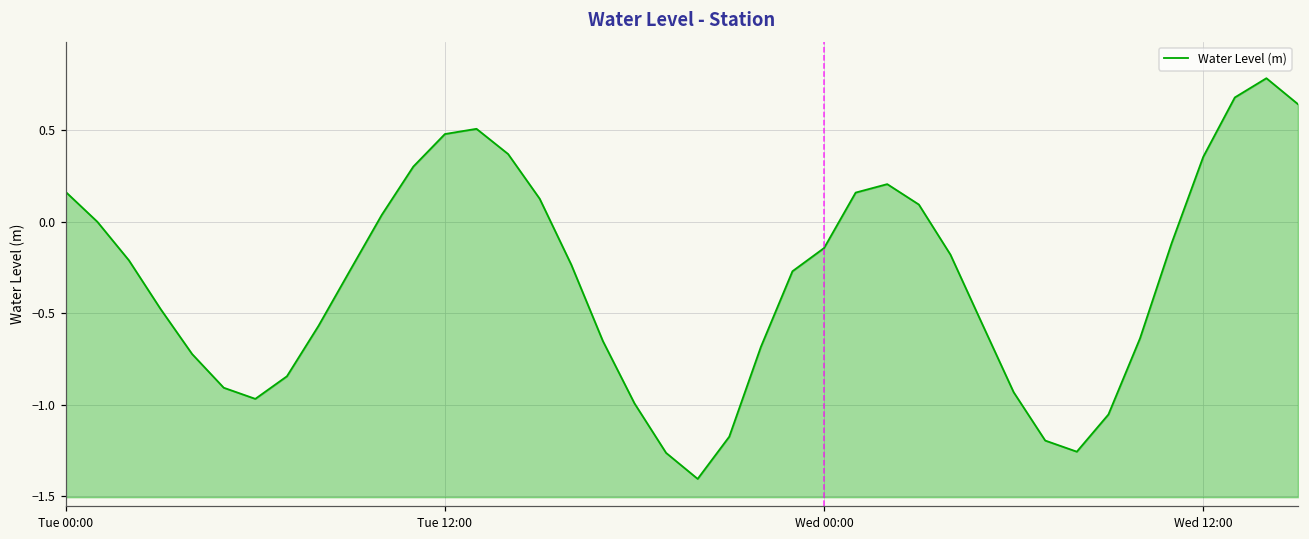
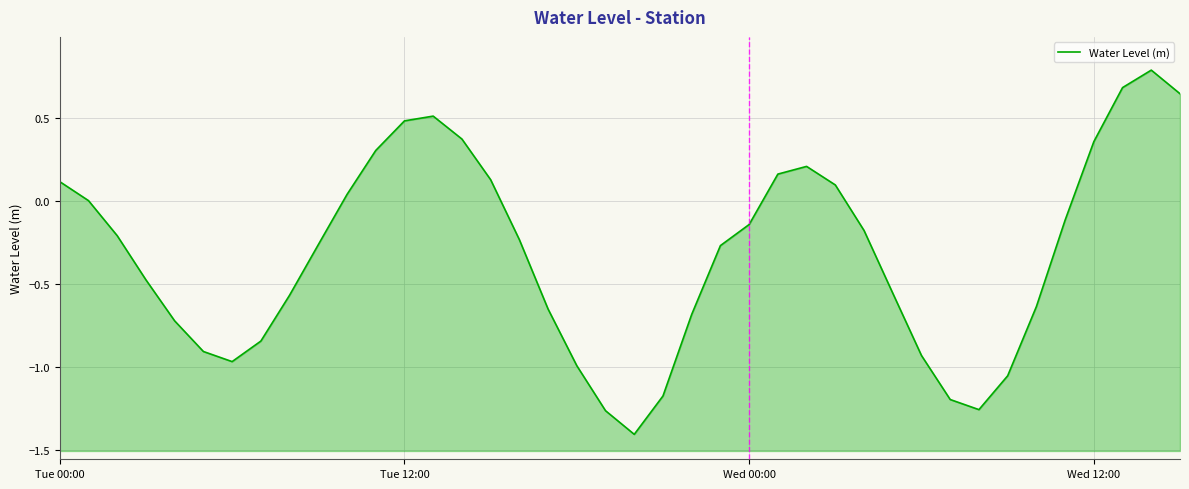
Tue 00:00: 0.16 -> 0.11
